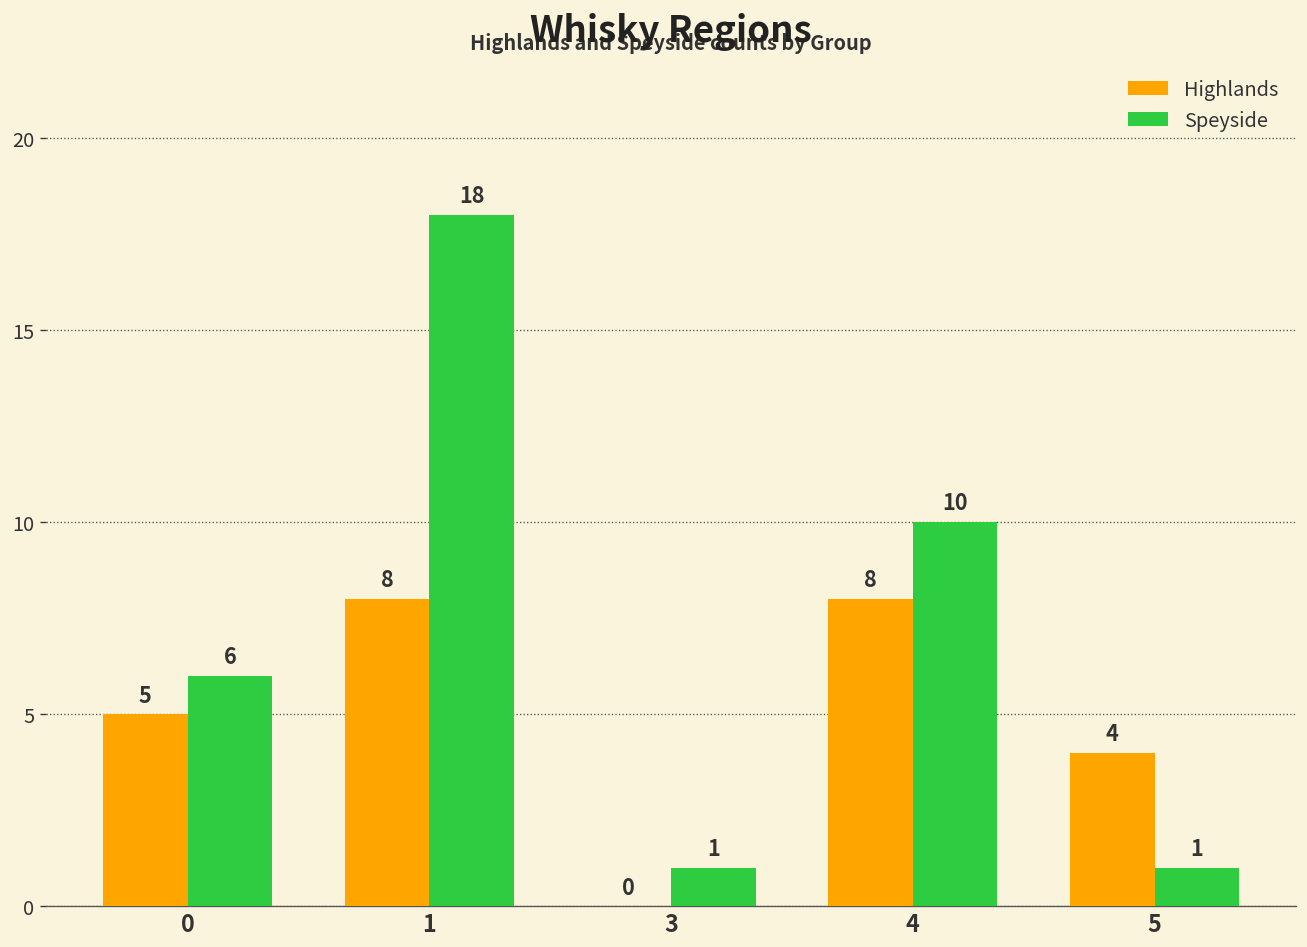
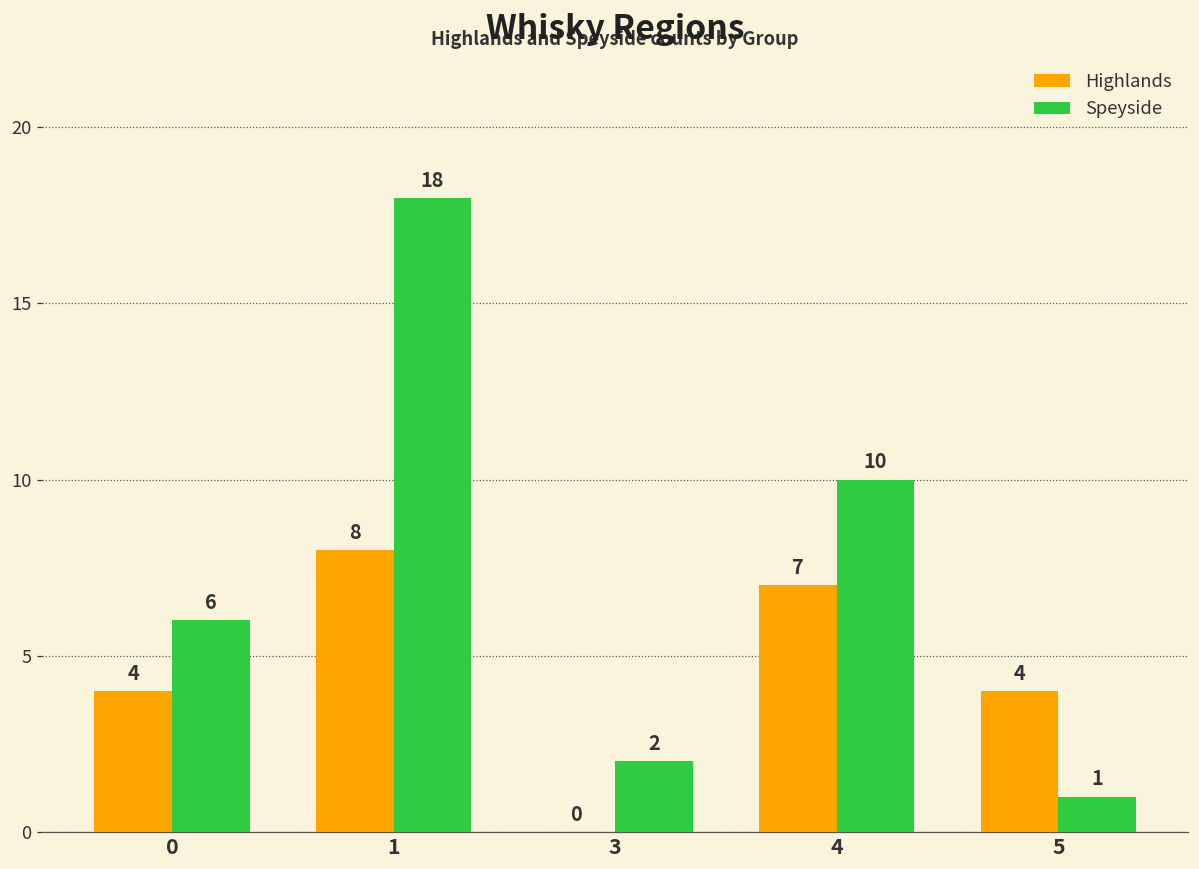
Highlands, 0: 5 -> 4
Speyside, 3: 1 -> 2
Highlands, 4: 8 -> 7
